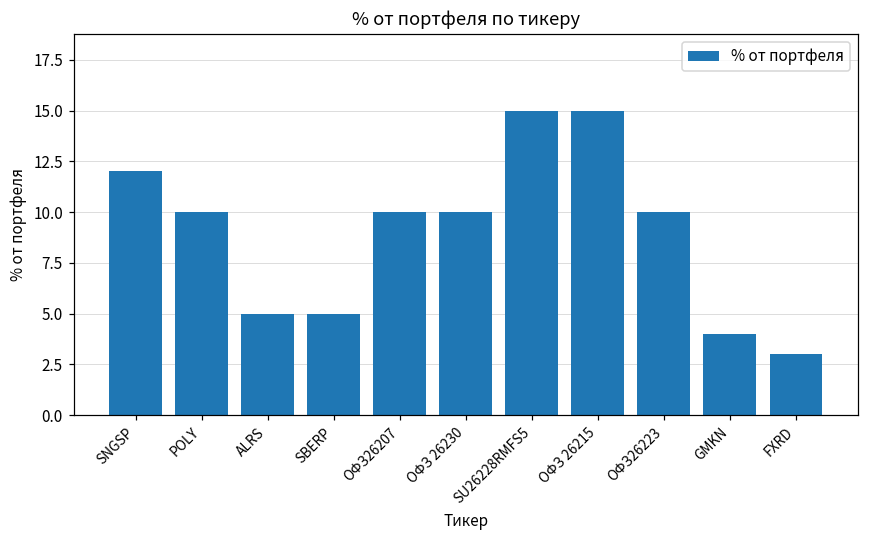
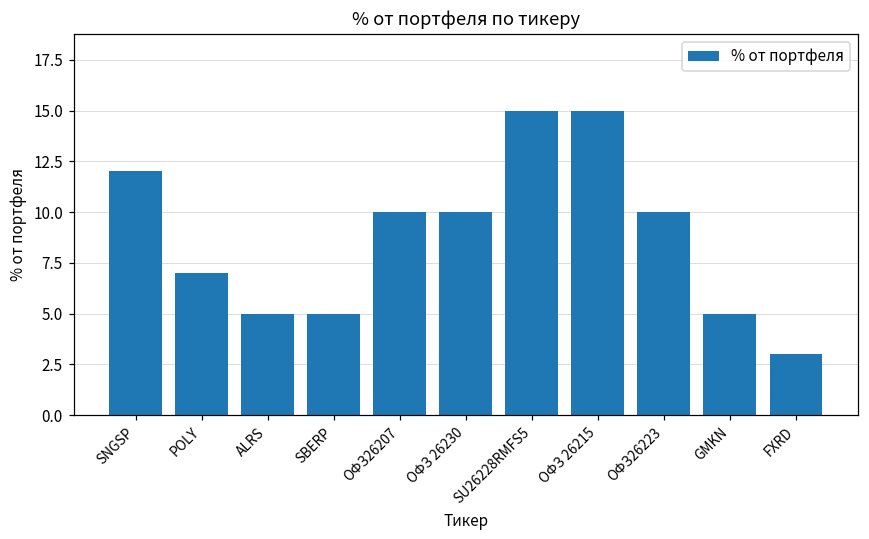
POLY: 10 -> 7
GMKN: 4 -> 5
